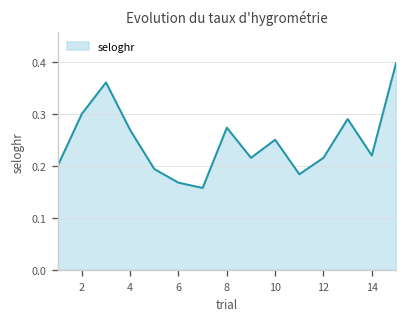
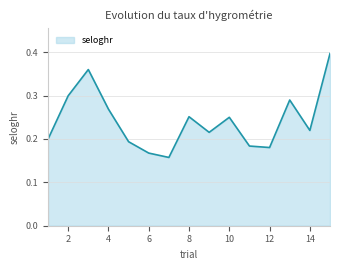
8: 0.27 -> 0.25
12: 0.22 -> 0.18
